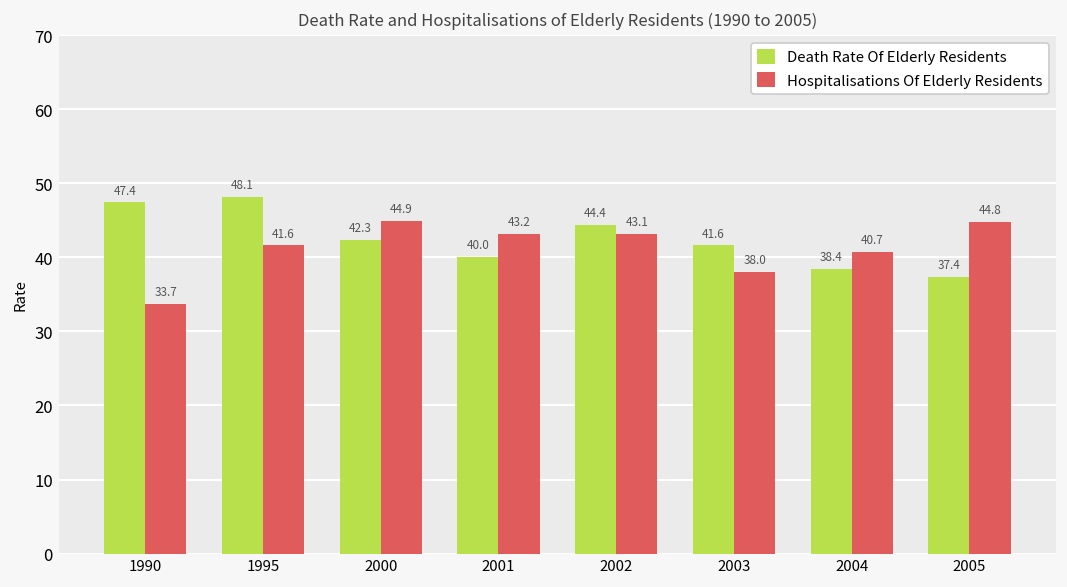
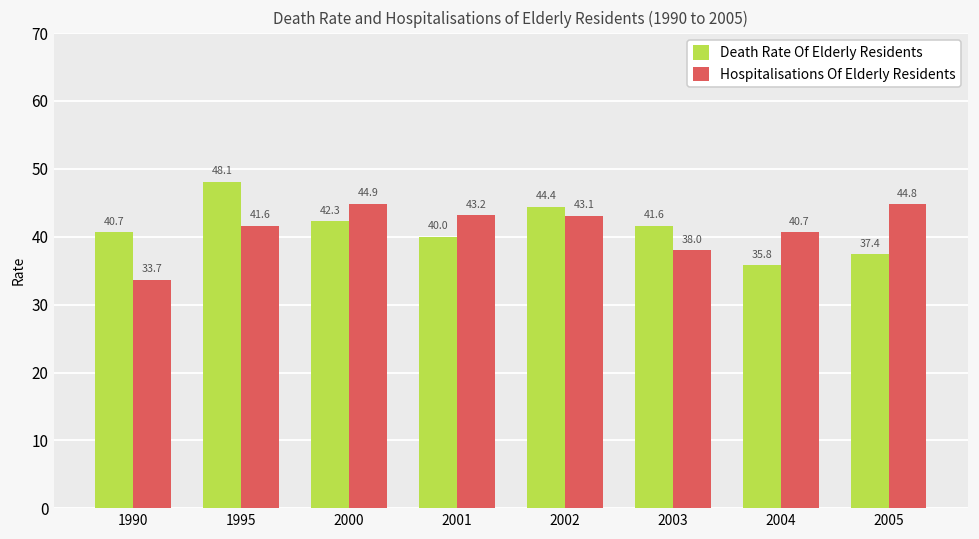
Death Rate Of Elderly Residents, 1990: 47.4 -> 40.7
Death Rate Of Elderly Residents, 2004: 38.4 -> 35.8
